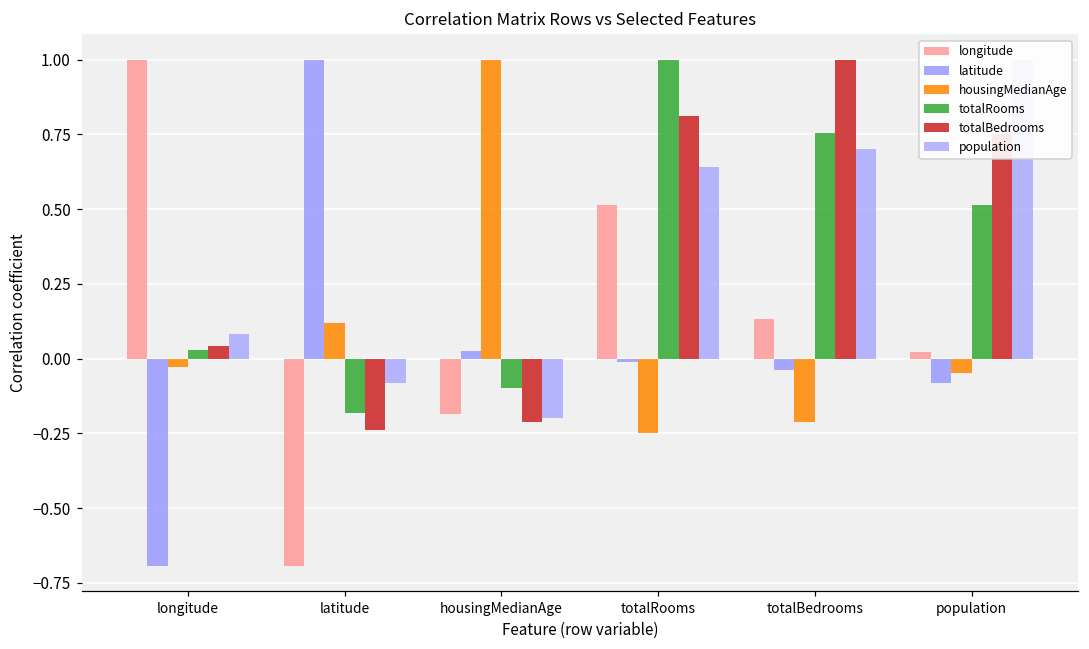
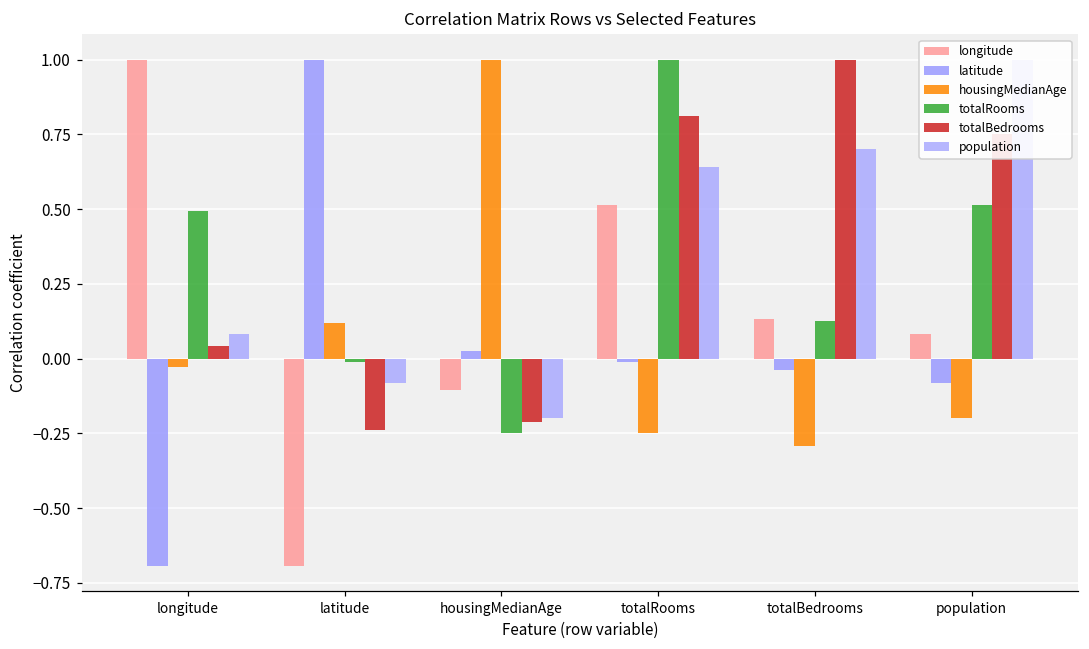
totalRooms, longitude: 0.03 -> 0.49
totalRooms, latitude: -0.18 -> -0.01
longitude, housingMedianAge: -0.18 -> -0.10
totalRooms, housingMedianAge: -0.10 -> -0.25
housingMedianAge, totalBedrooms: -0.21 -> -0.29
totalRooms, totalBedrooms: 0.76 -> 0.12
longitude, population: 0.02 -> 0.08
housingMedianAge, population: -0.05 -> -0.20
